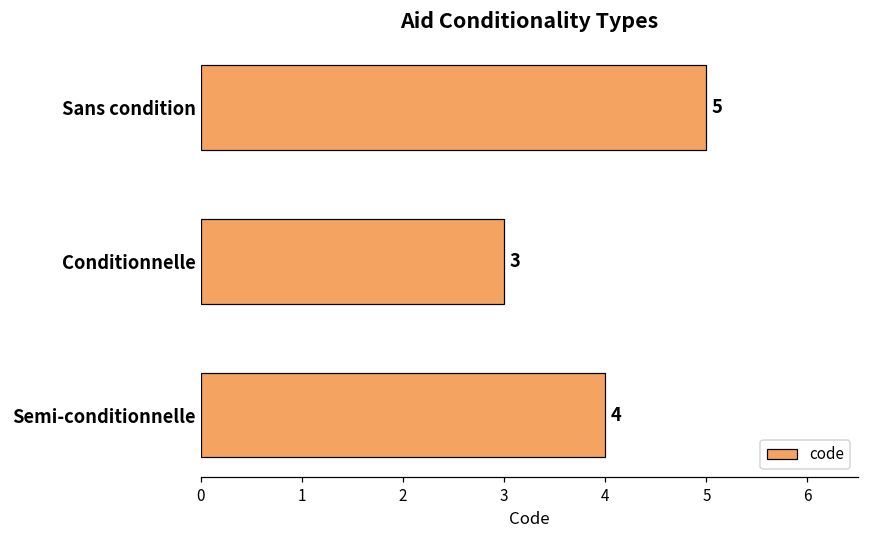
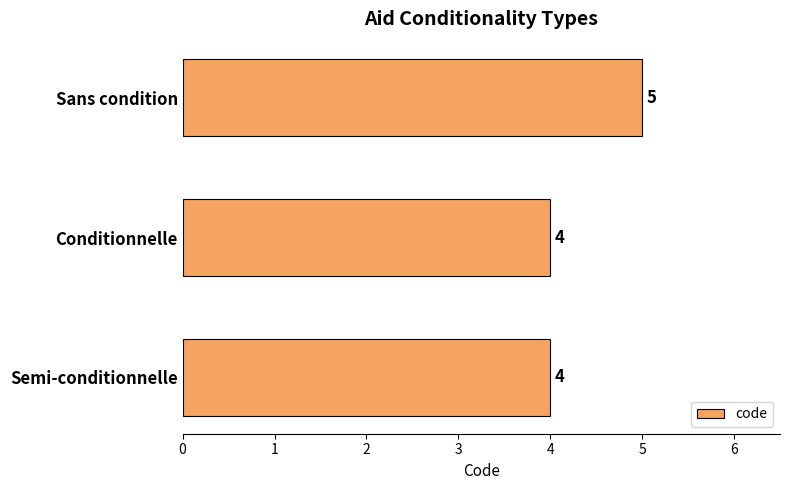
Conditionnelle: 3 -> 4
